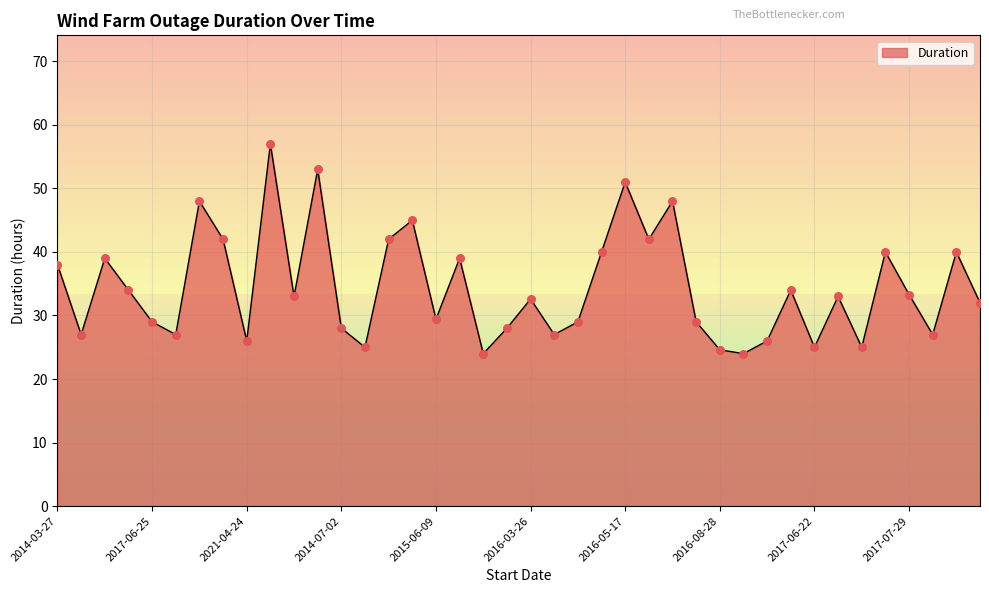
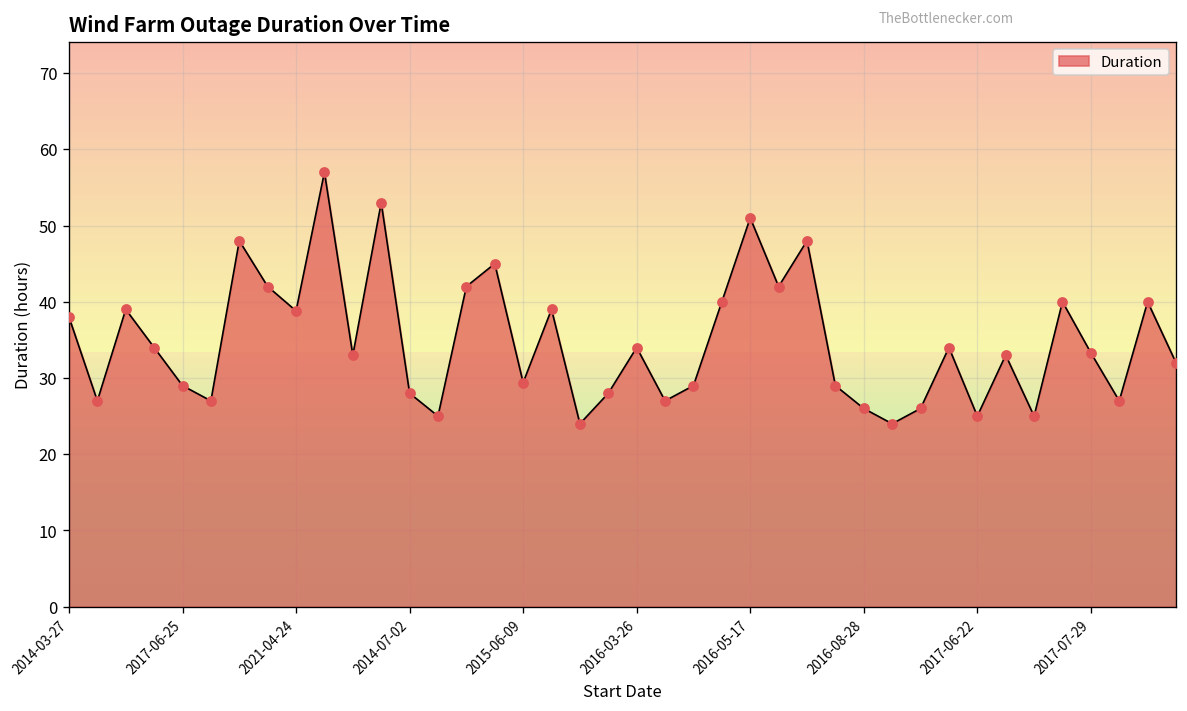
2021-04-24: 26 -> 39
2016-03-26: 33 -> 34
2016-08-28: 25 -> 26
